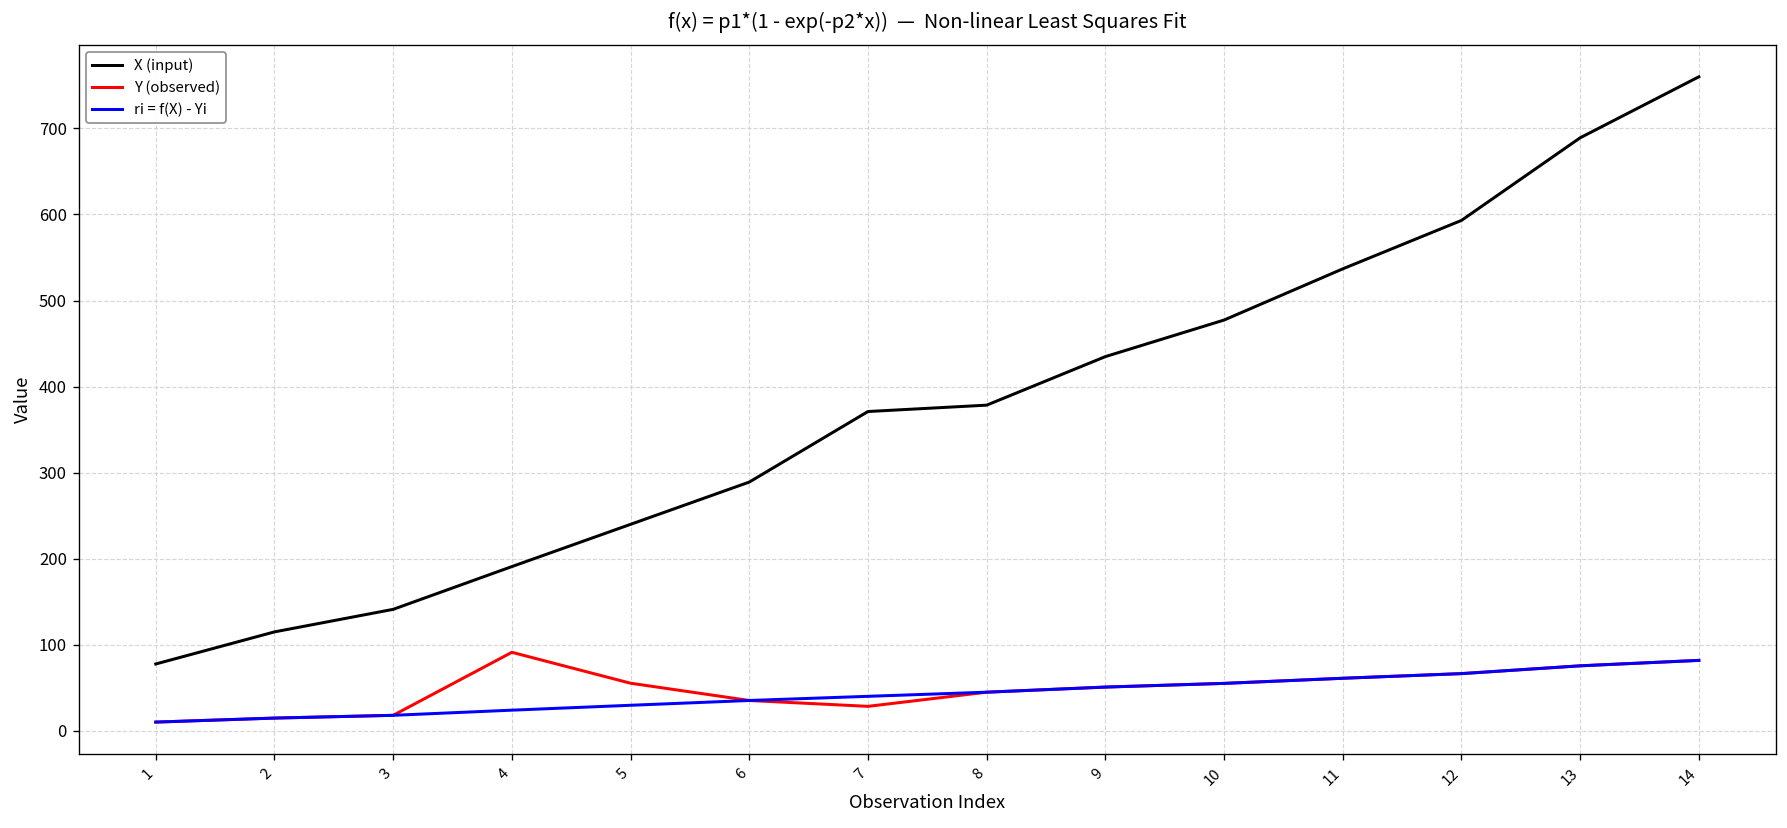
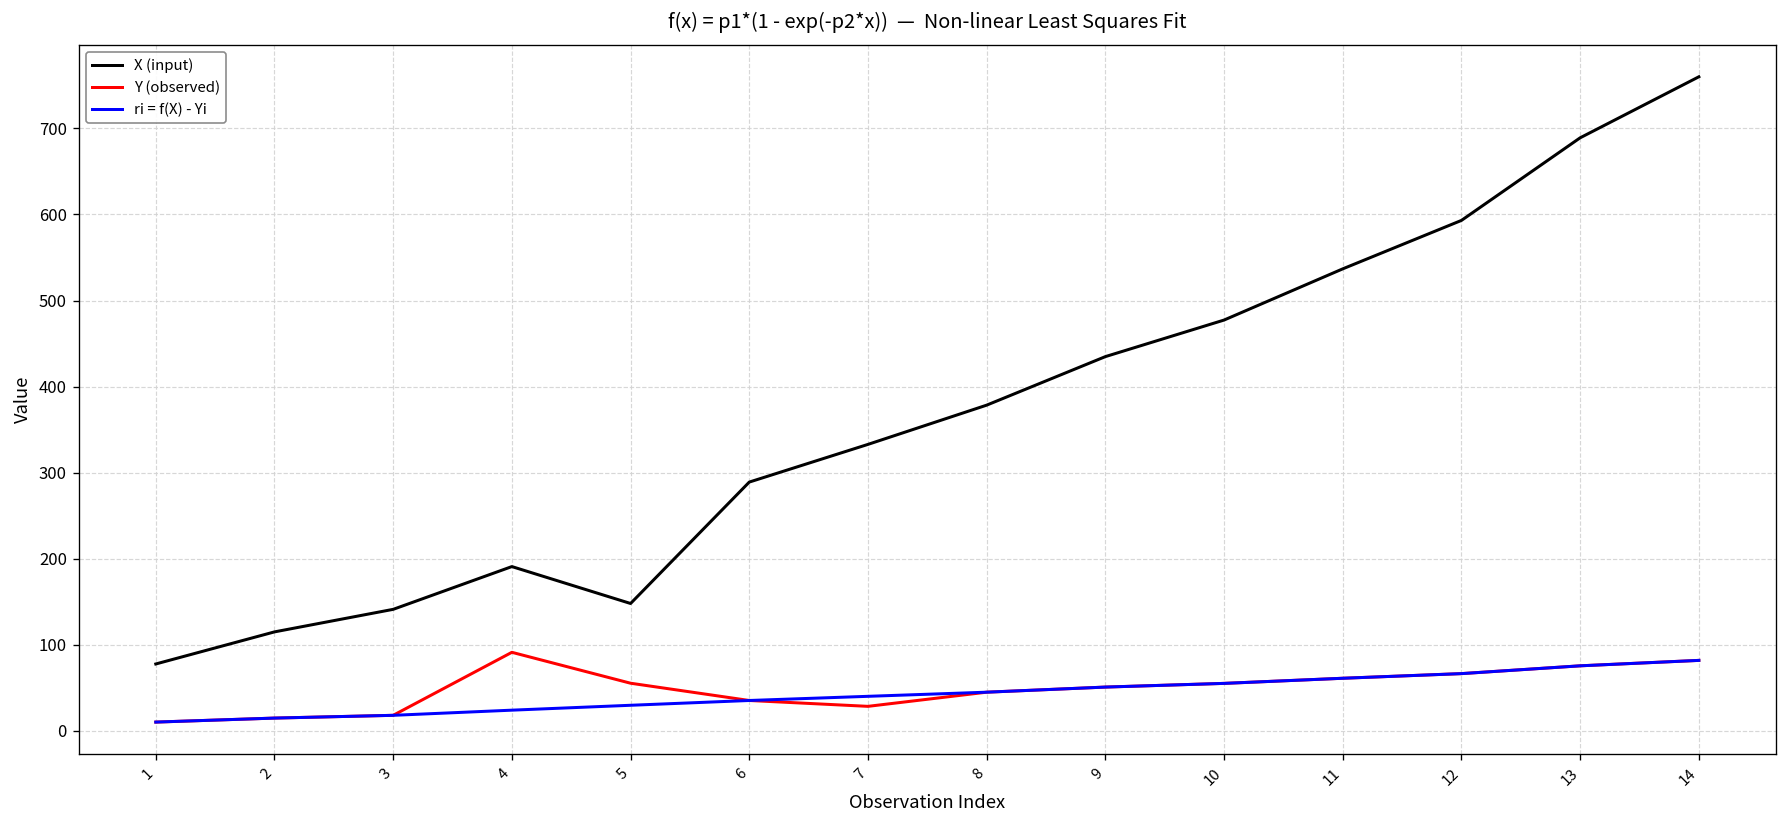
X (input), 5: 240 -> 150
X (input), 7: 370 -> 330
